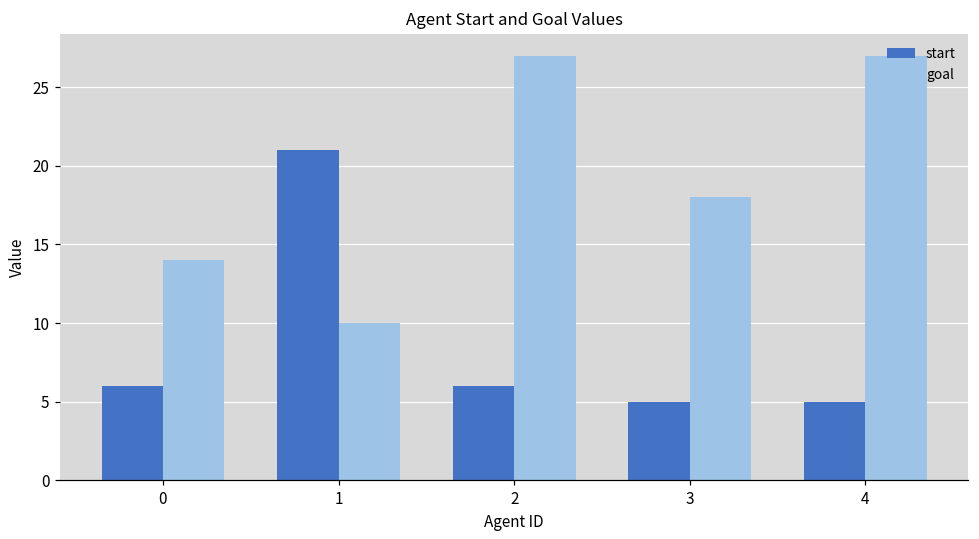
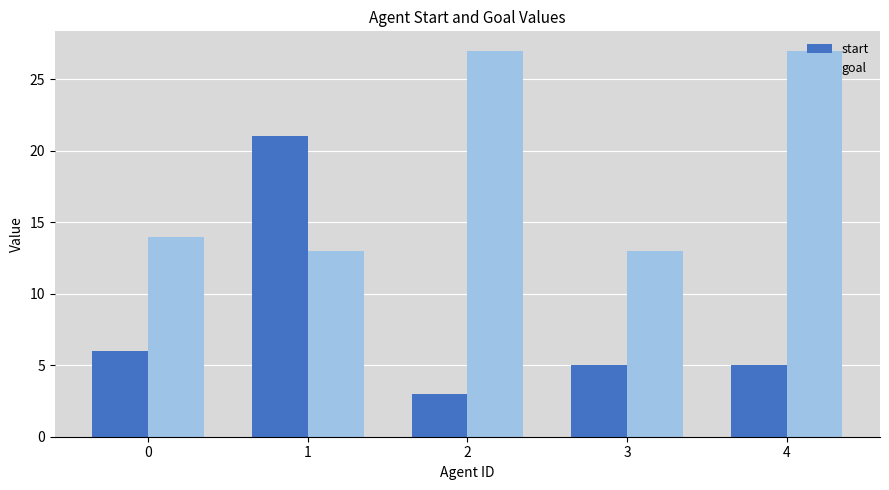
goal, 1: 10 -> 13
start, 2: 6 -> 3
goal, 3: 18 -> 13
